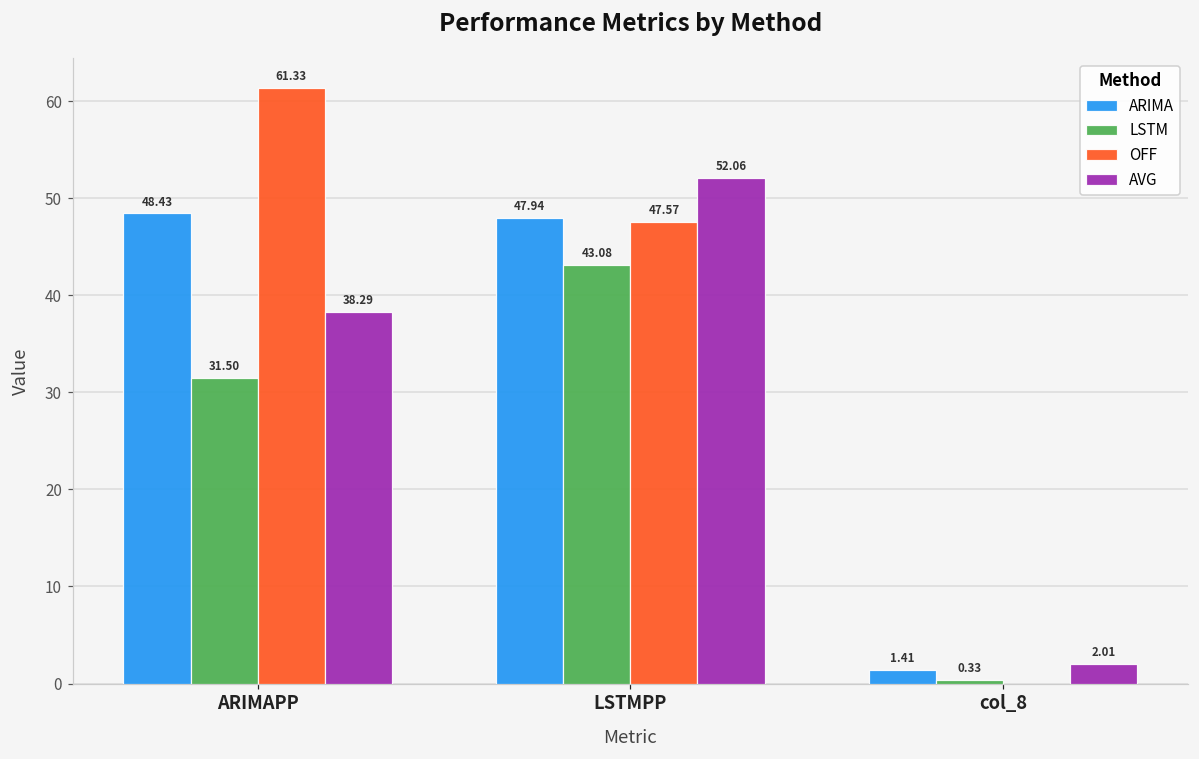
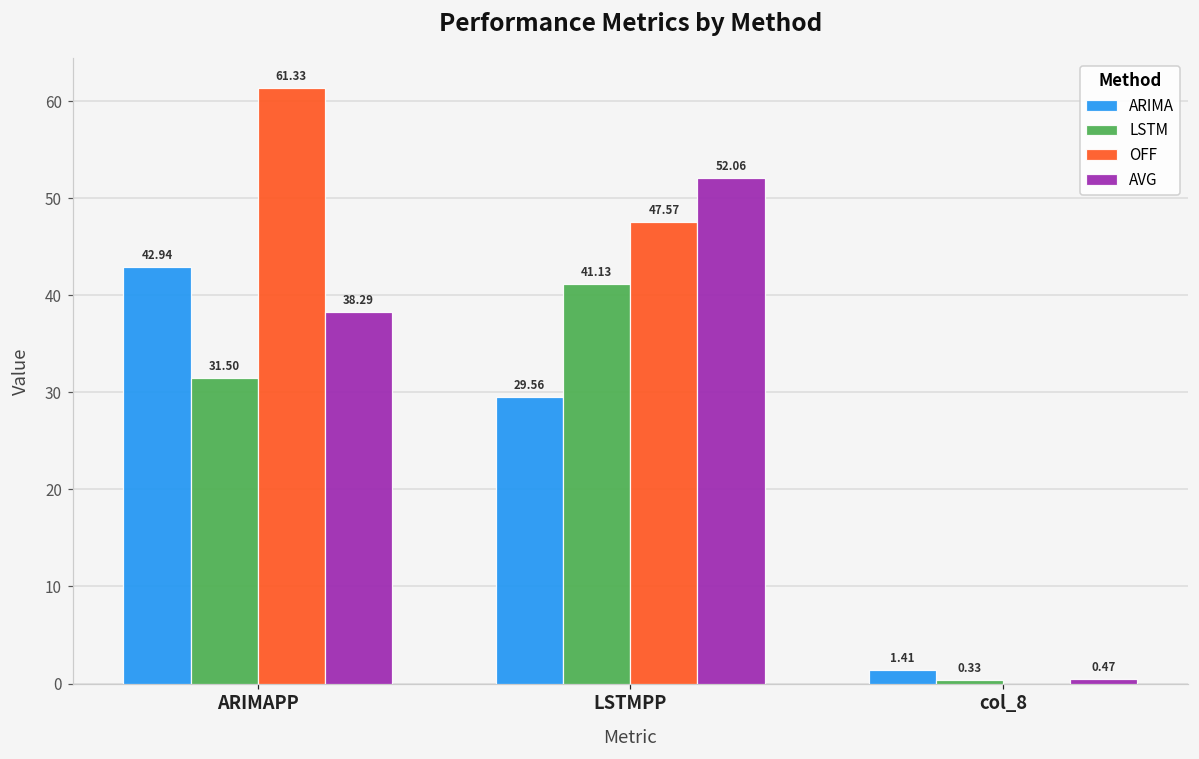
ARIMA, ARIMAPP: 48.43 -> 42.94
ARIMA, LSTMPP: 47.94 -> 29.56
LSTM, LSTMPP: 43.08 -> 41.13
AVG, col_8: 2.01 -> 0.47
